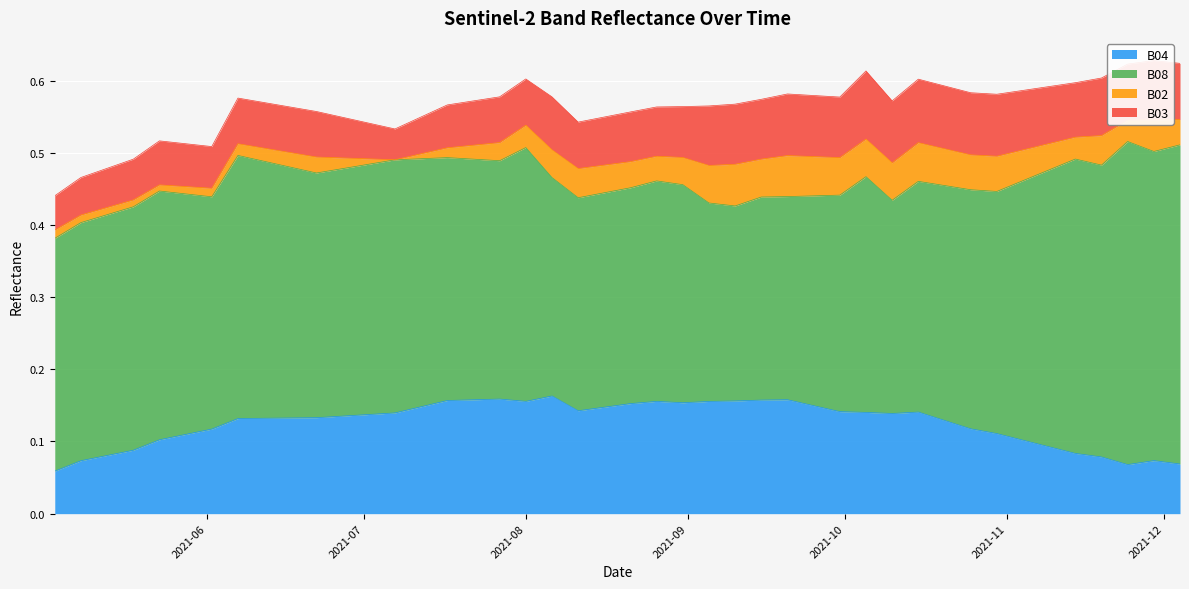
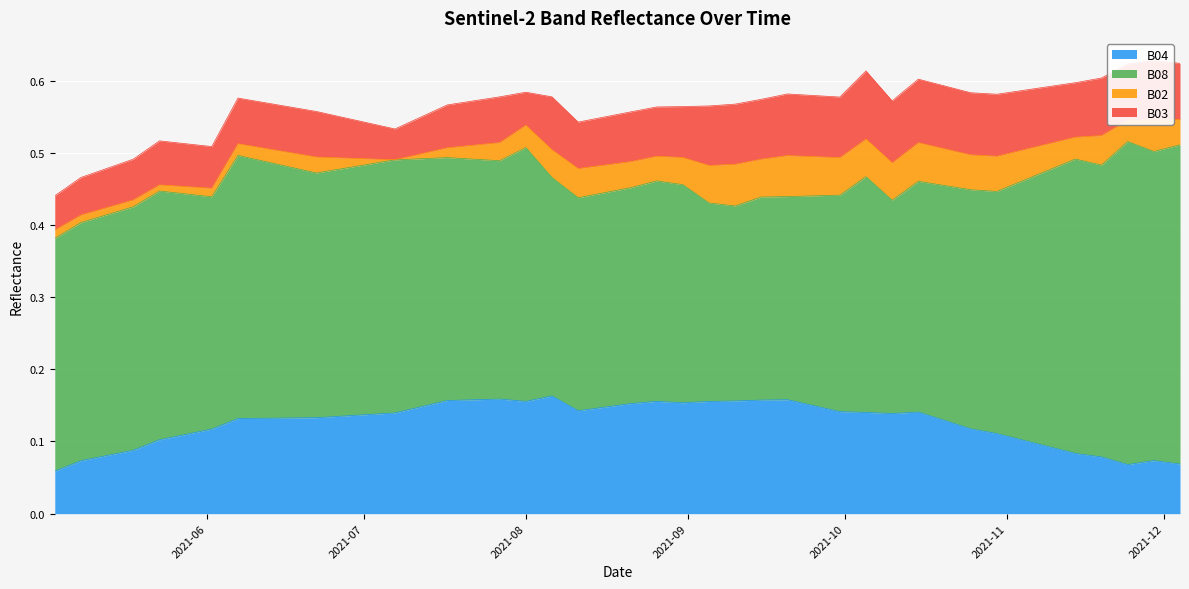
B03, 2021-08: 0.06 -> 0.05
